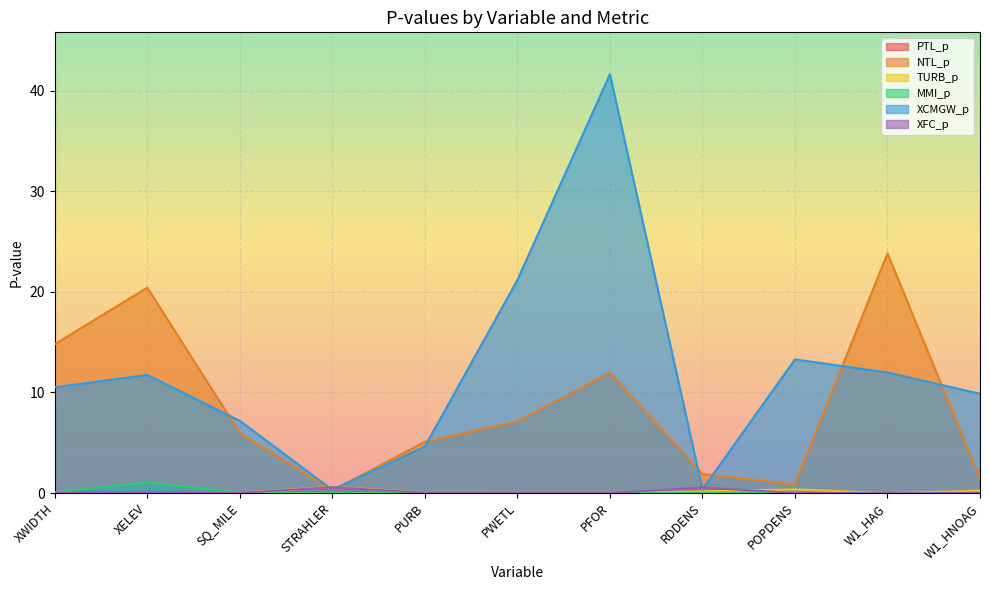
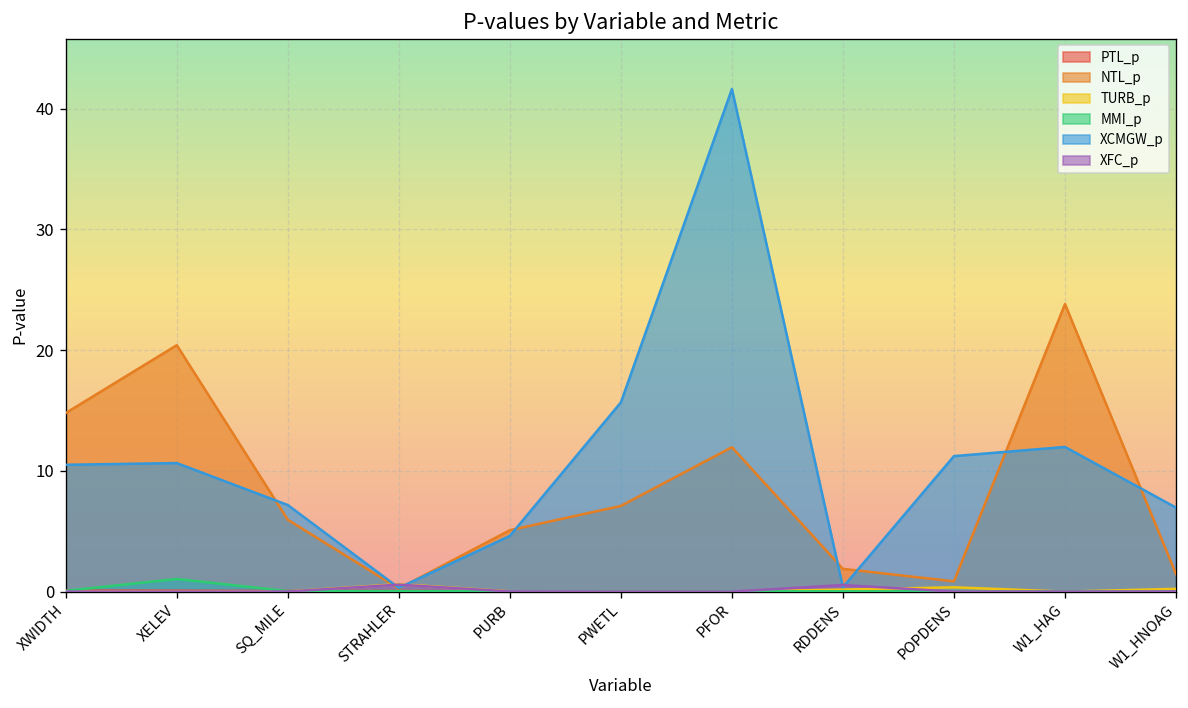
XCMGW_p, XELEV: 11.7 -> 10.6
XCMGW_p, PWETL: 21.2 -> 15.7
XCMGW_p, POPDENS: 13.3 -> 11.2
XCMGW_p, W1_HNOAG: 9.9 -> 7.0
